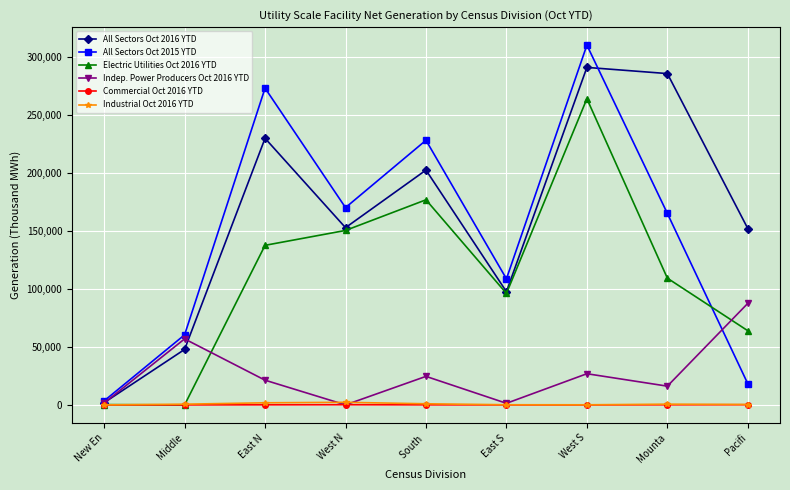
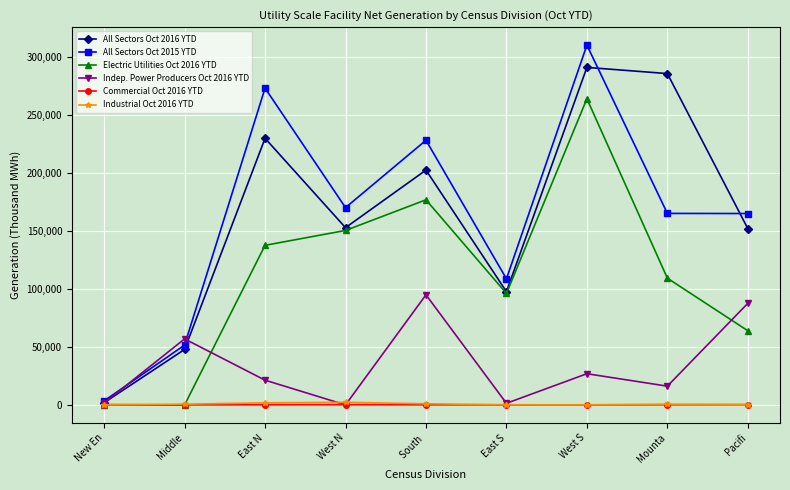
All Sectors Oct 2015 YTD, Middle: 60,000 -> 52,000
Indep. Power Producers Oct 2016 YTD, South: 25,000 -> 95,000
All Sectors Oct 2015 YTD, Pacifi: 18,000 -> 165,000
